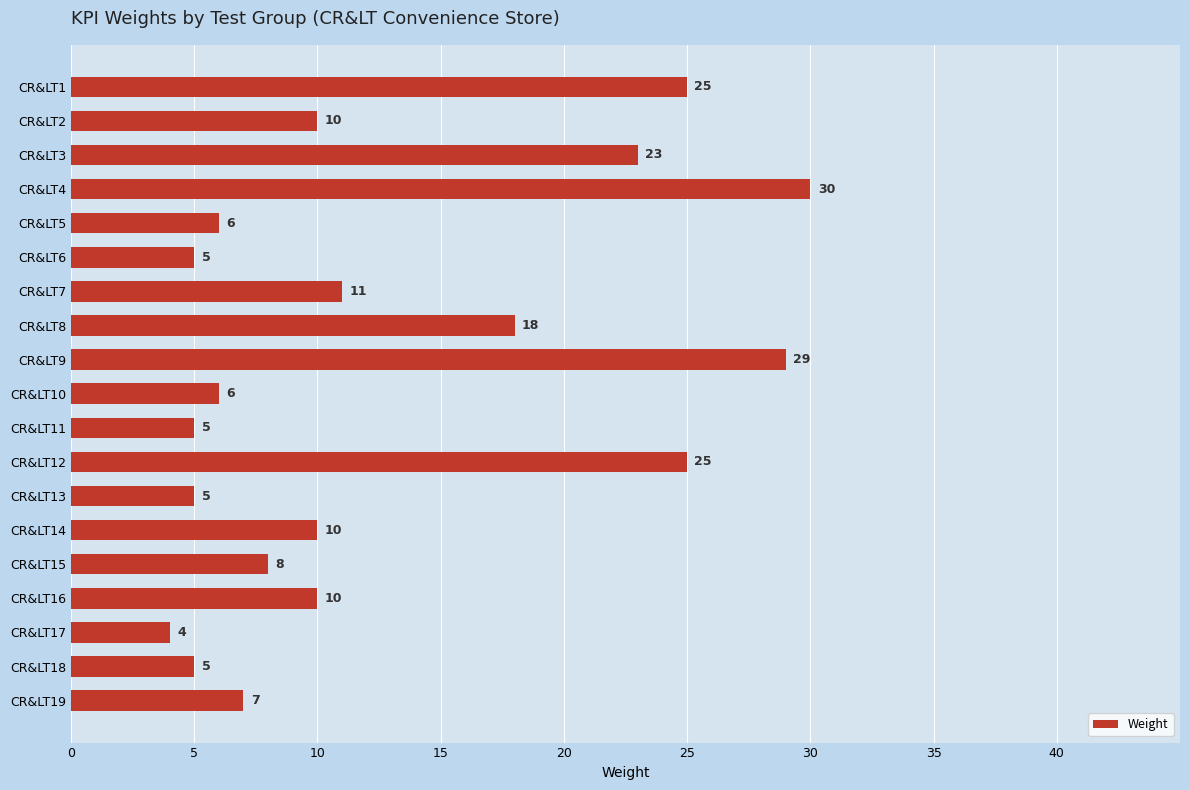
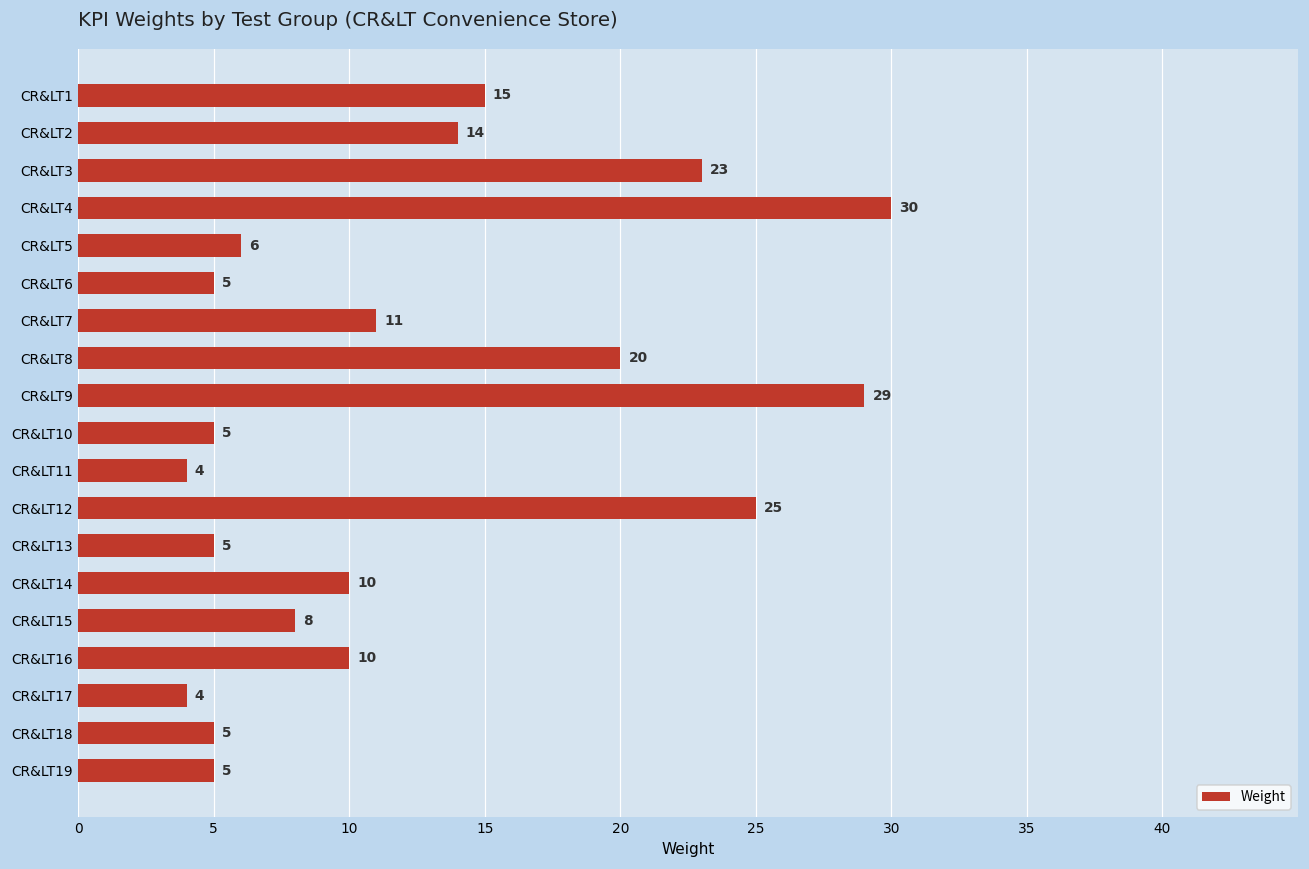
CR&LT1: 25 -> 15
CR&LT2: 10 -> 14
CR&LT8: 18 -> 20
CR&LT10: 6 -> 5
CR&LT11: 5 -> 4
CR&LT19: 7 -> 5
